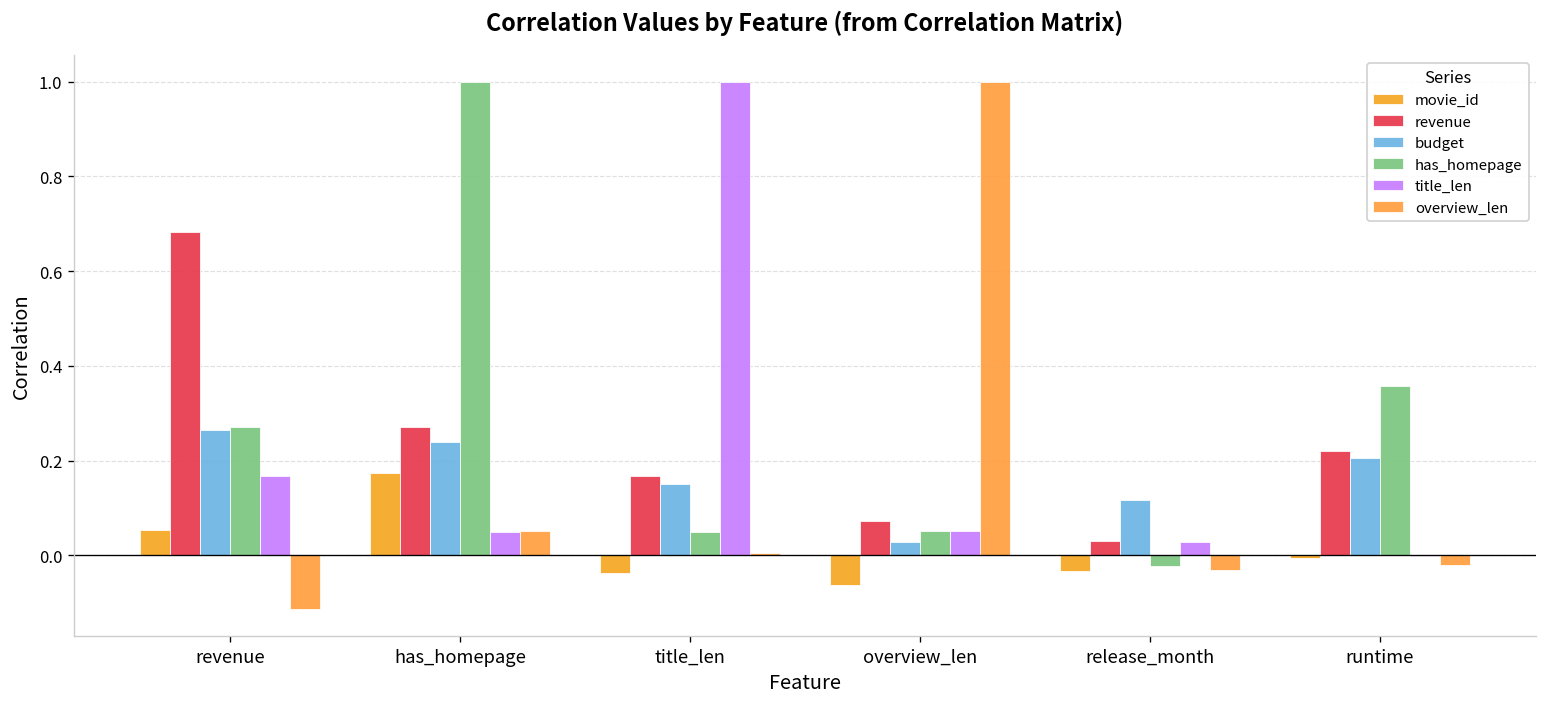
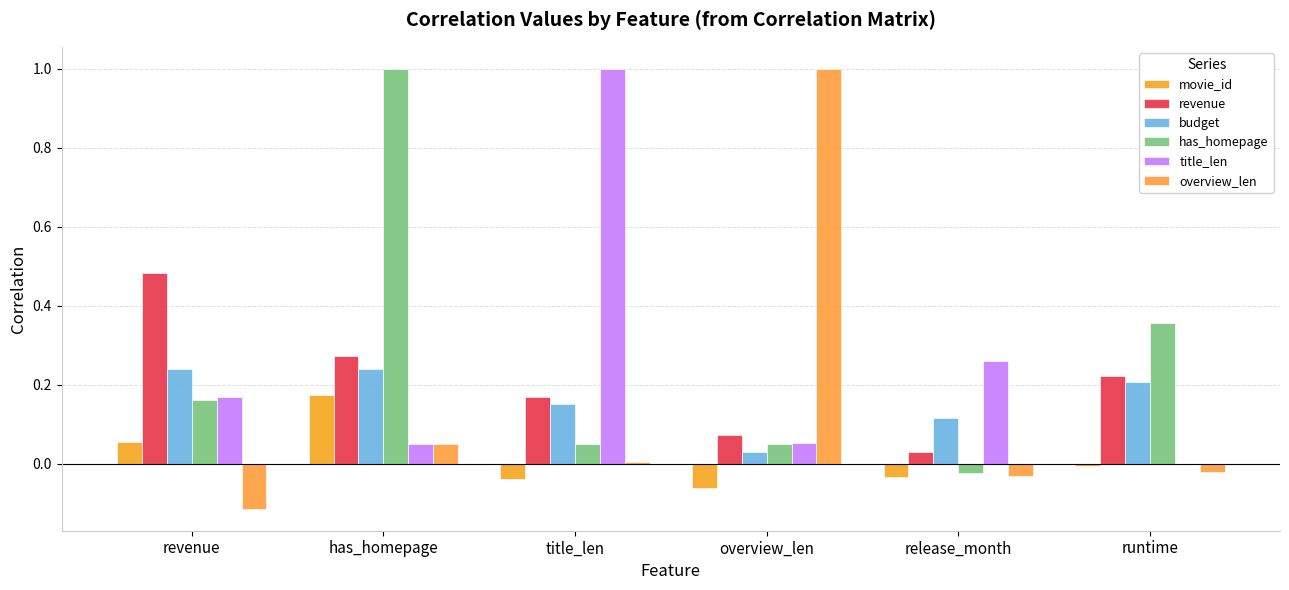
revenue, revenue: 0.68 -> 0.48
budget, revenue: 0.26 -> 0.24
has_homepage, revenue: 0.27 -> 0.16
title_len, release_month: 0.03 -> 0.26
